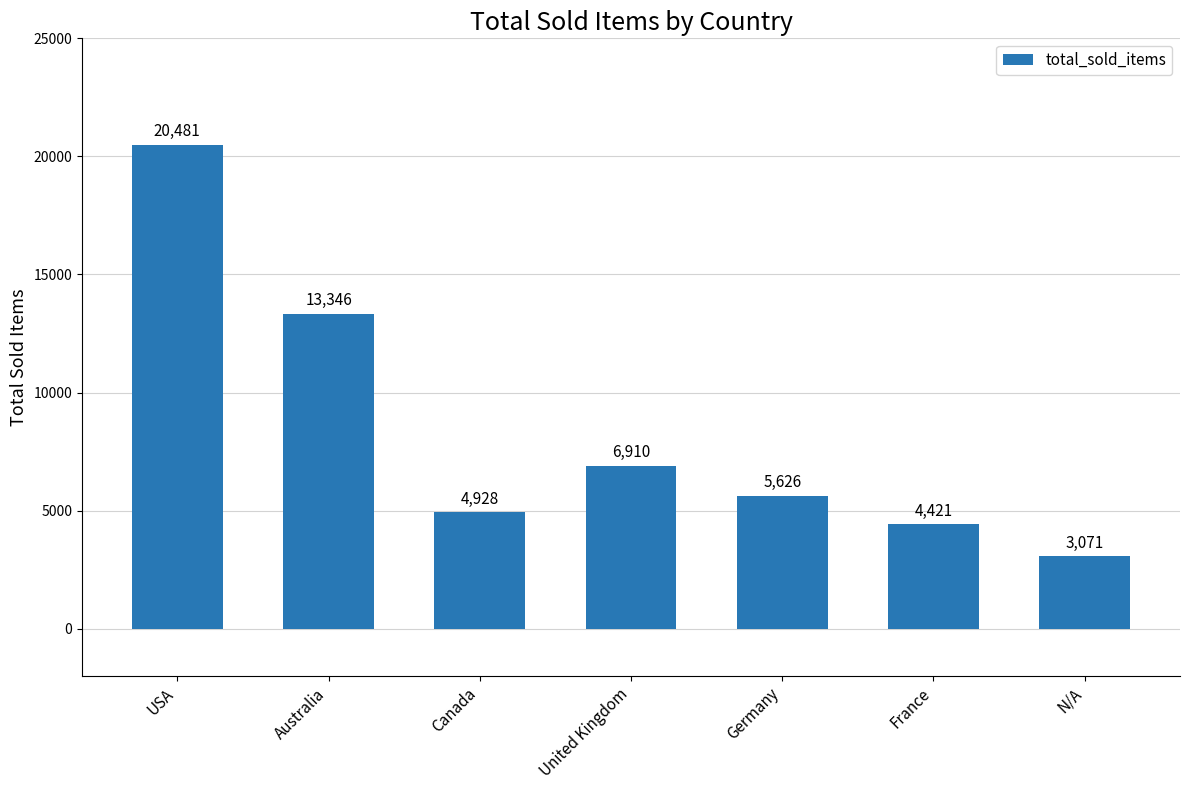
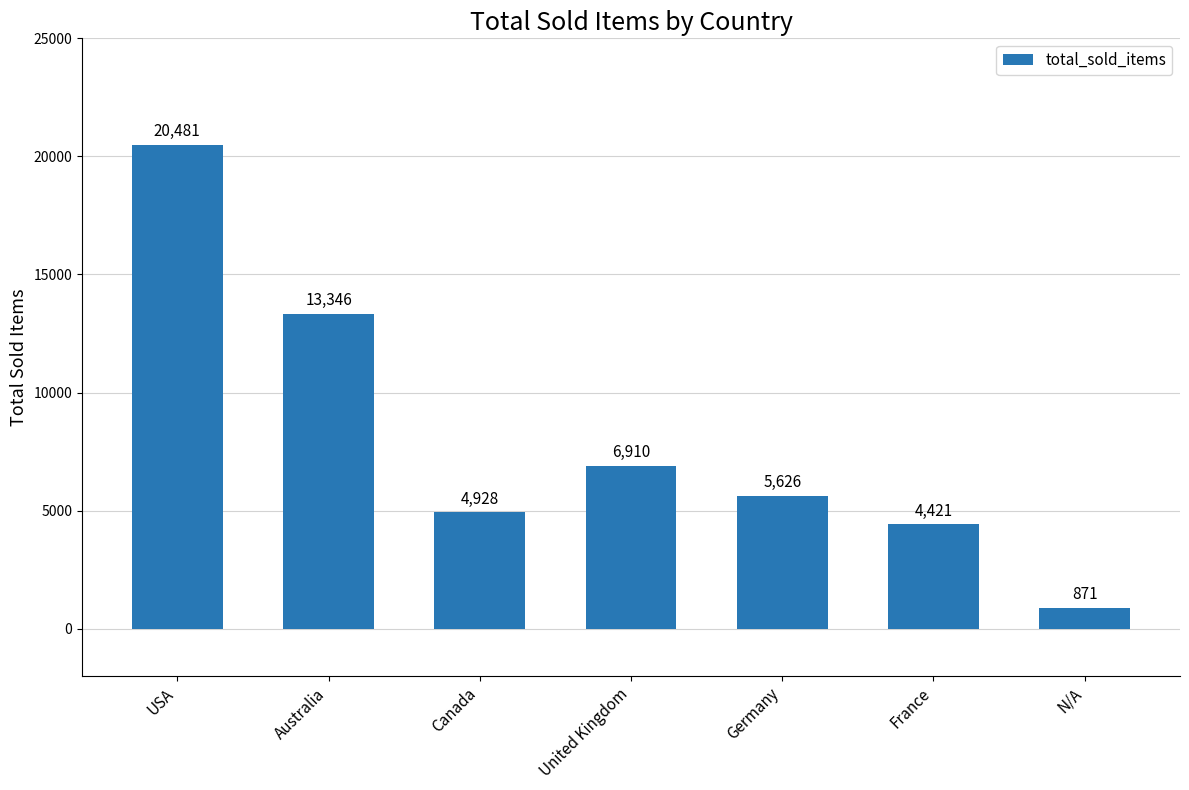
N/A: 3,071 -> 871
